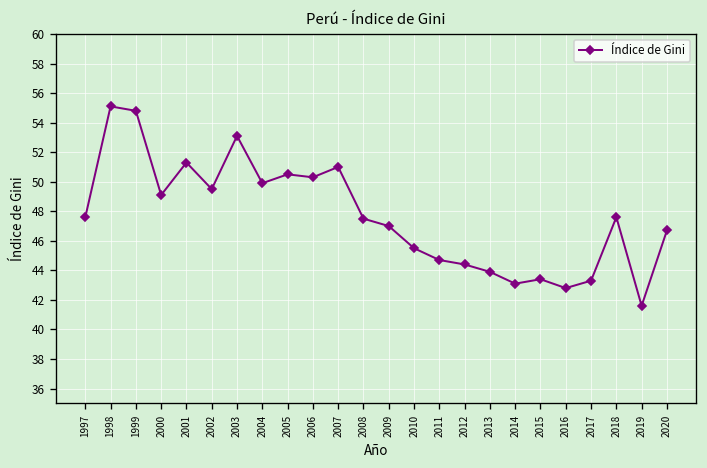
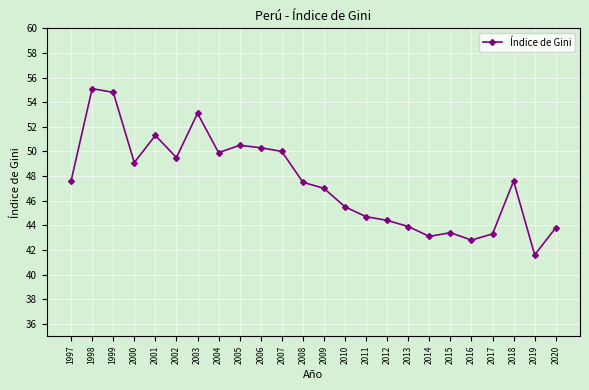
2007: 51 -> 50
2020: 46.7 -> 43.8
